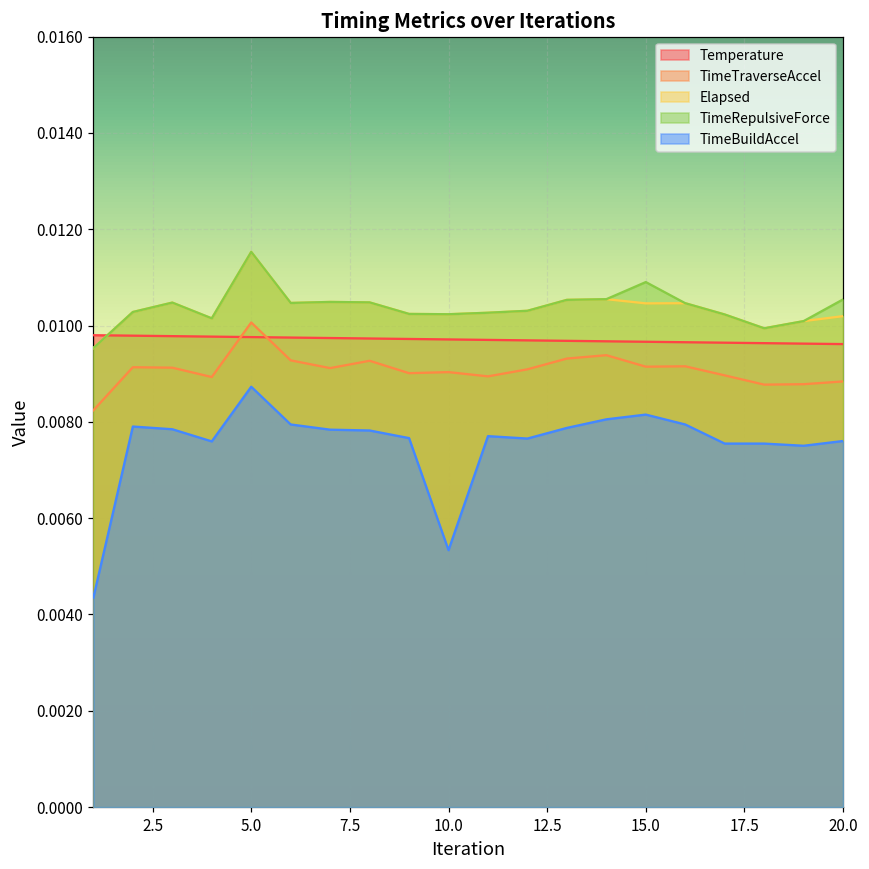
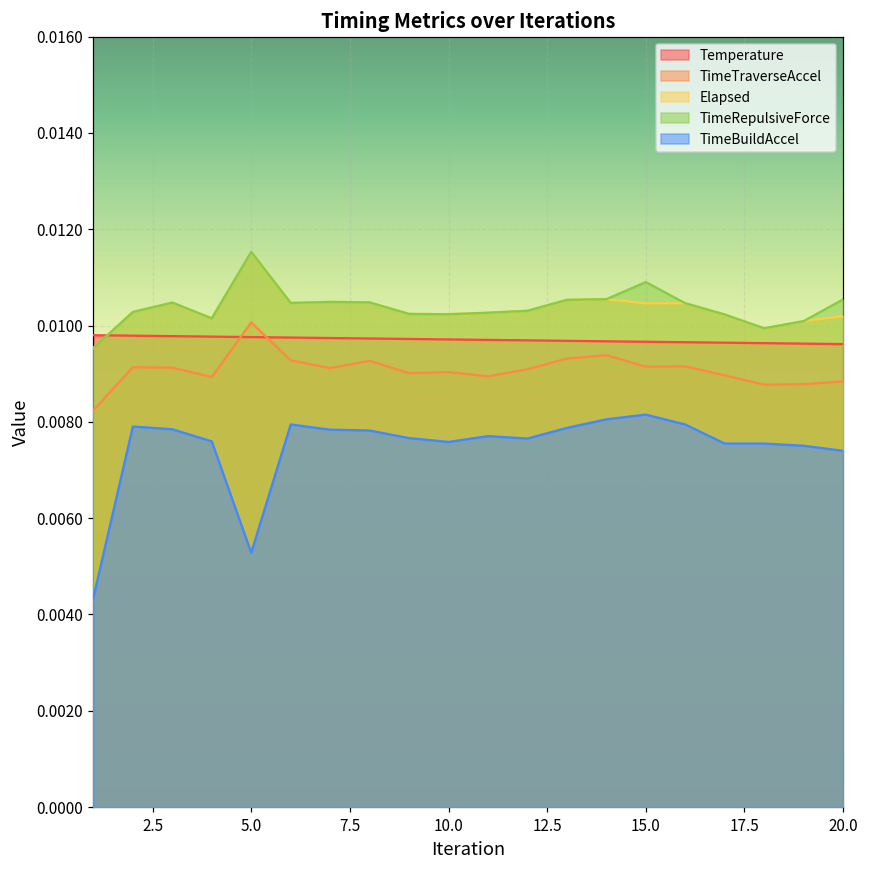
TimeBuildAccel, 5.0: 0.0087 -> 0.0053
TimeBuildAccel, 10.0: 0.0053 -> 0.0076
TimeBuildAccel, 20.0: 0.0076 -> 0.0074
